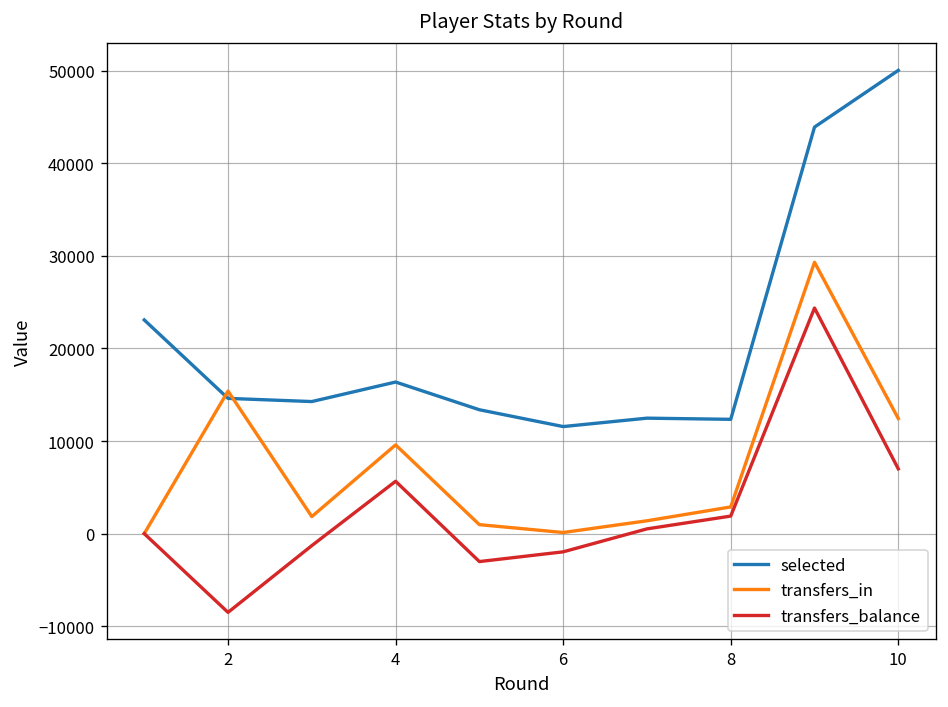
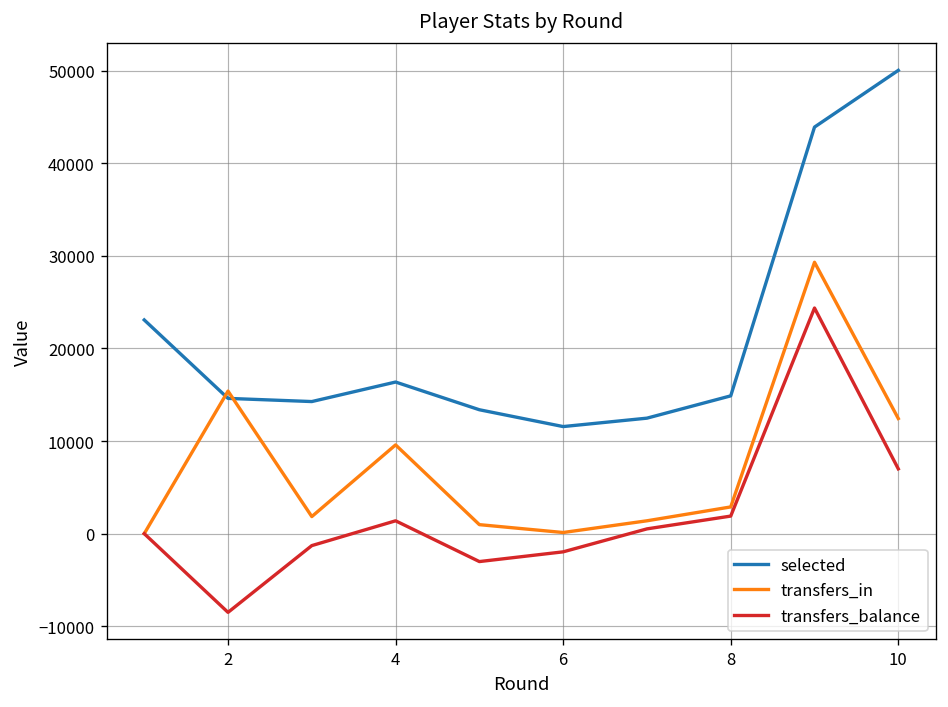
transfers_balance, 4: 6000 -> 1000
selected, 8: 12000 -> 15000
